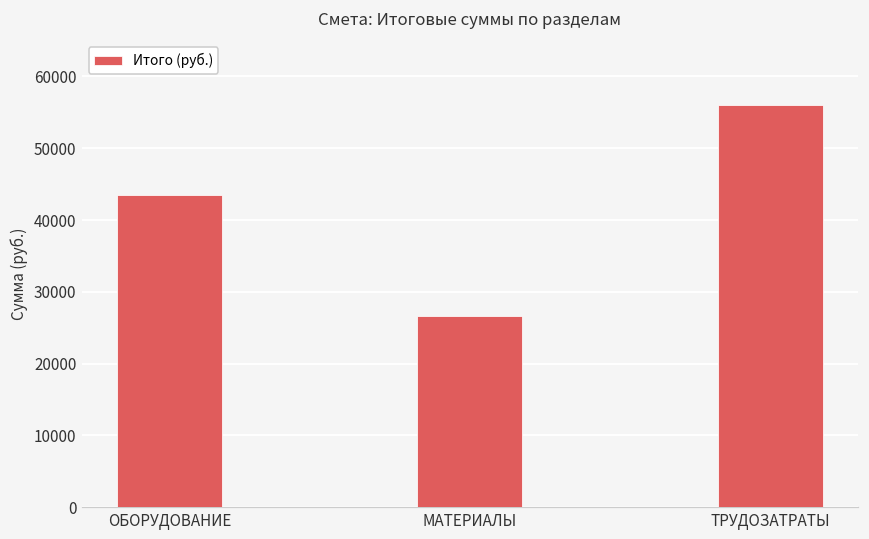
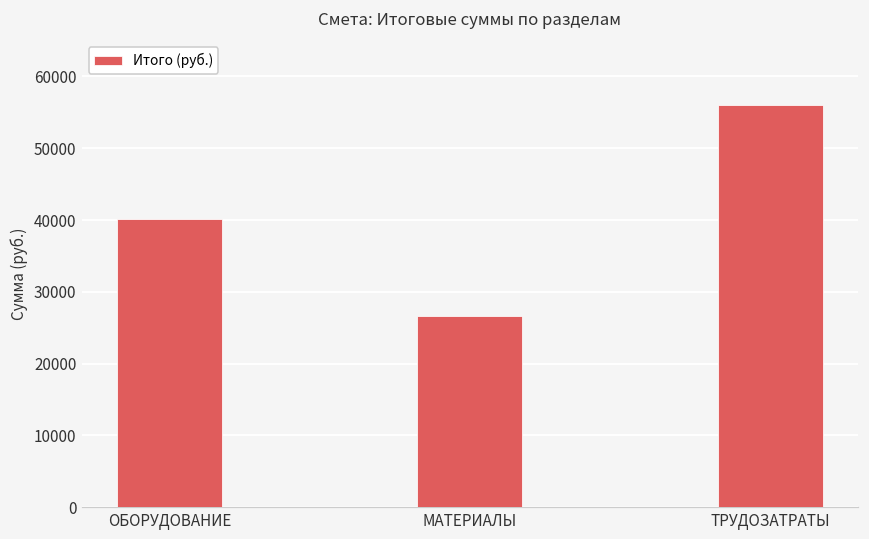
ОБОРУДОВАНИЕ: 44000 -> 40000
